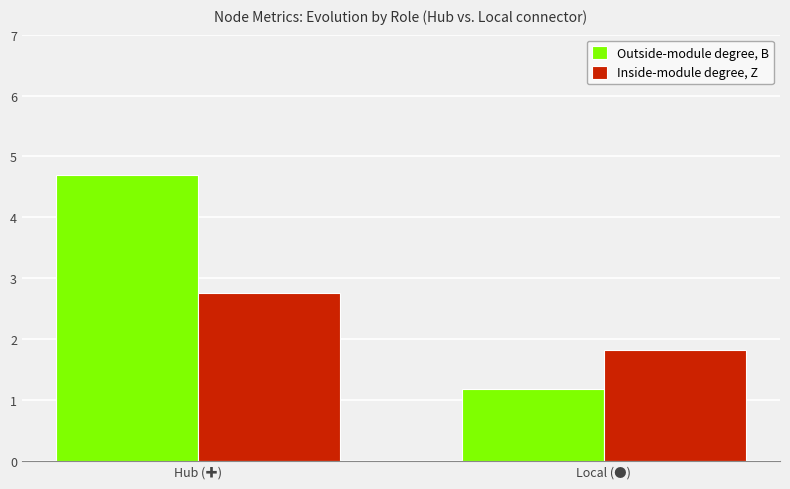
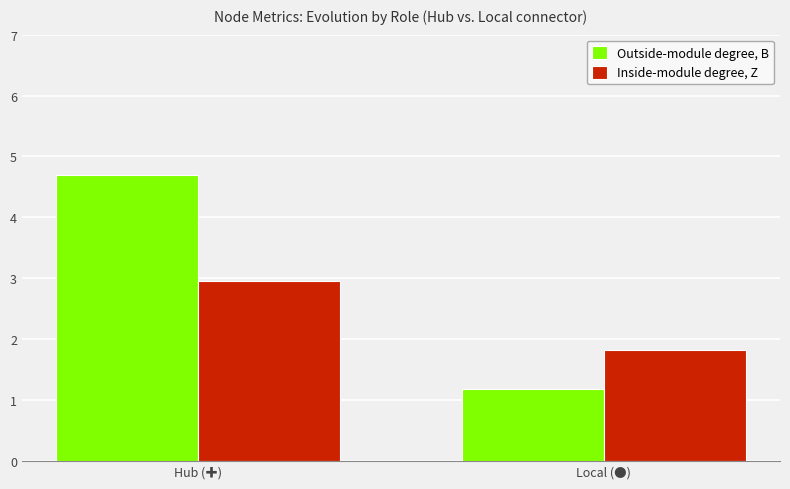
Inside-module degree, Z, Hub (✚): 2.8 -> 3.0
